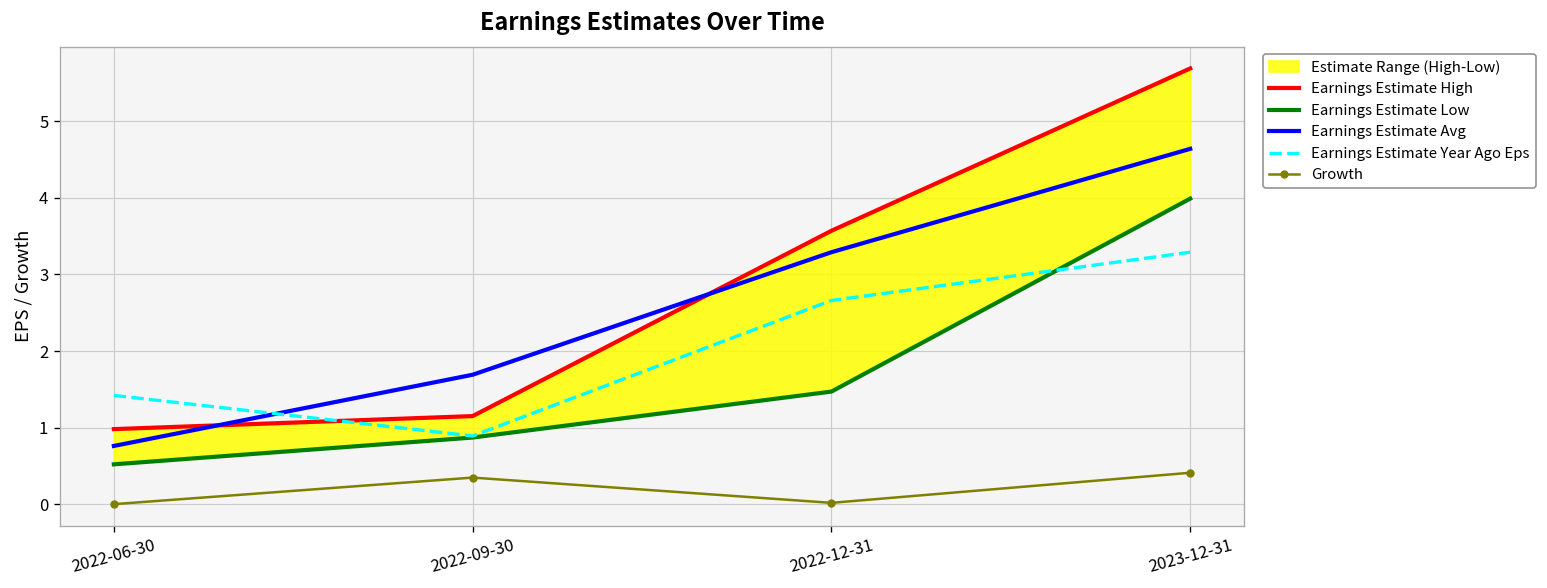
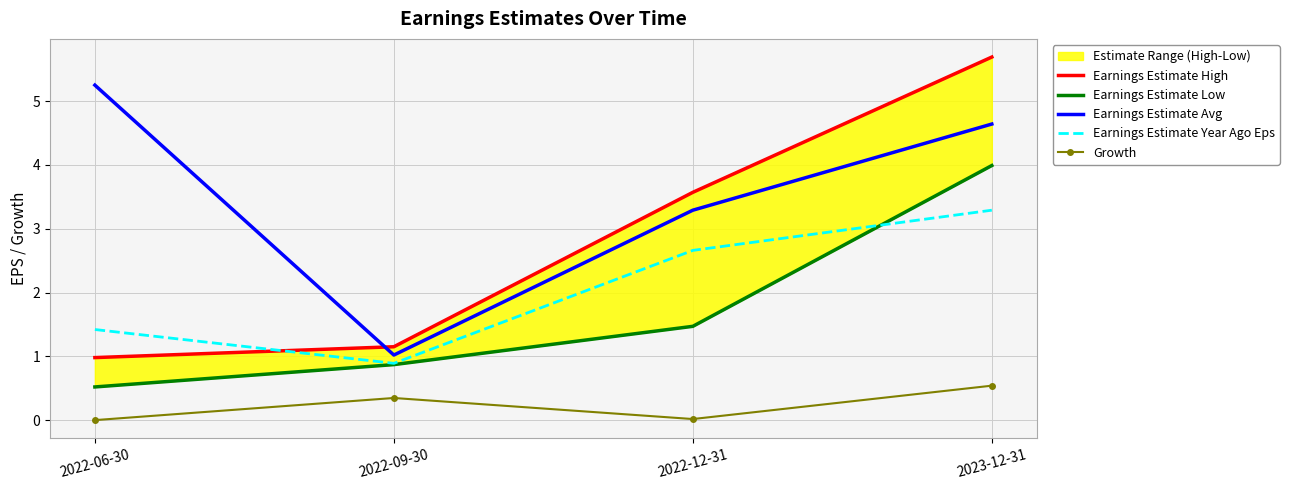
Earnings Estimate Avg, 2022-06-30: 0.8 -> 5.3
Earnings Estimate Avg, 2022-09-30: 1.7 -> 1.0
Growth, 2023-12-31: 0.4 -> 0.5
